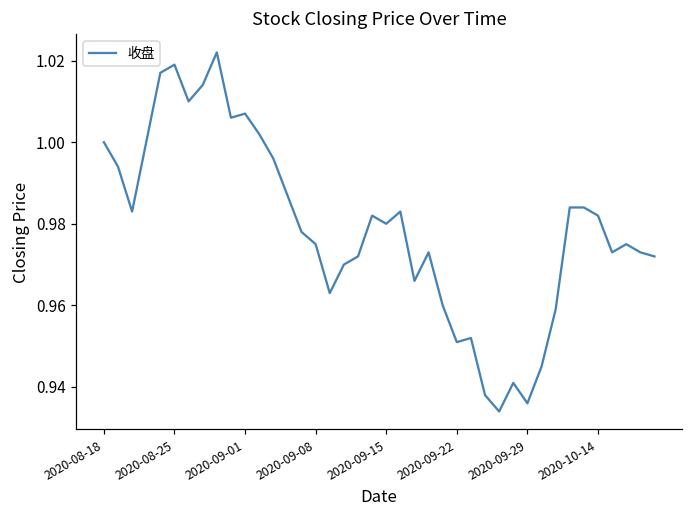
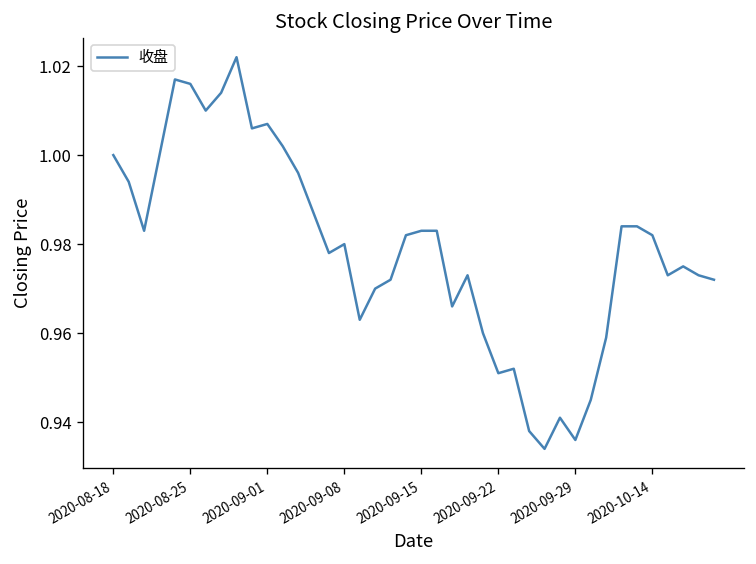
2020-08-25: 1.019 -> 1.016
2020-09-08: 0.975 -> 0.980
2020-09-15: 0.980 -> 0.983
